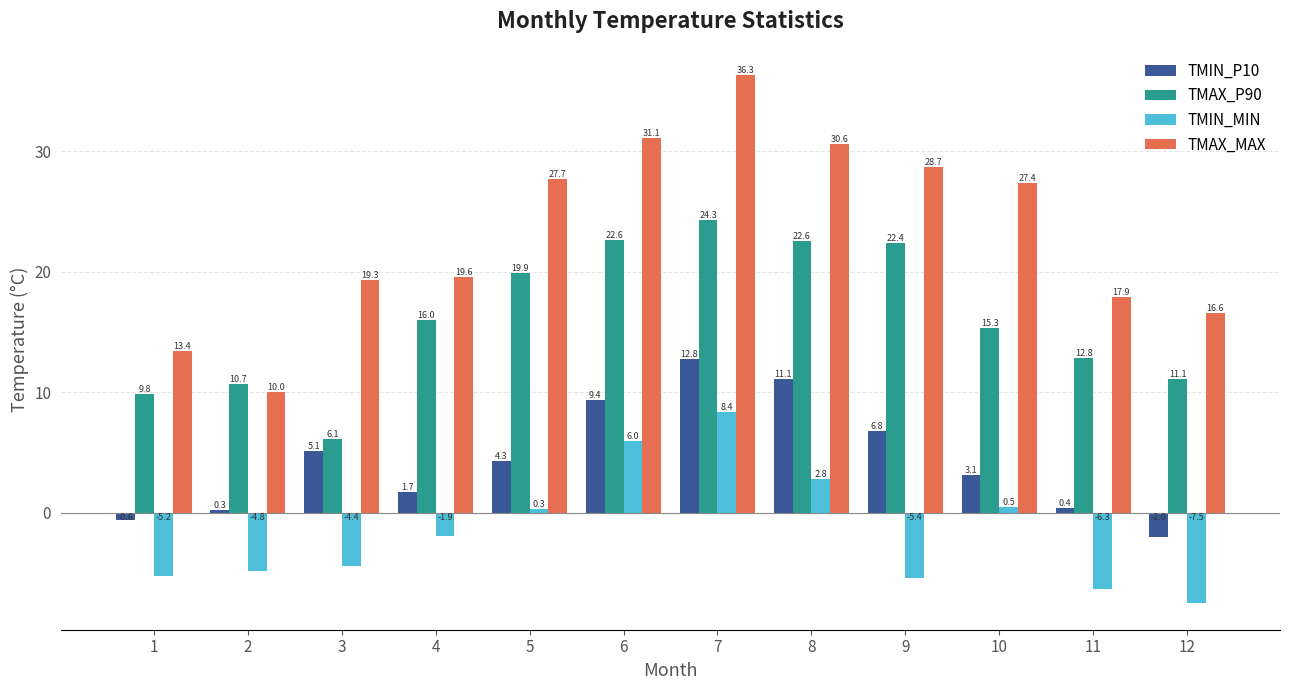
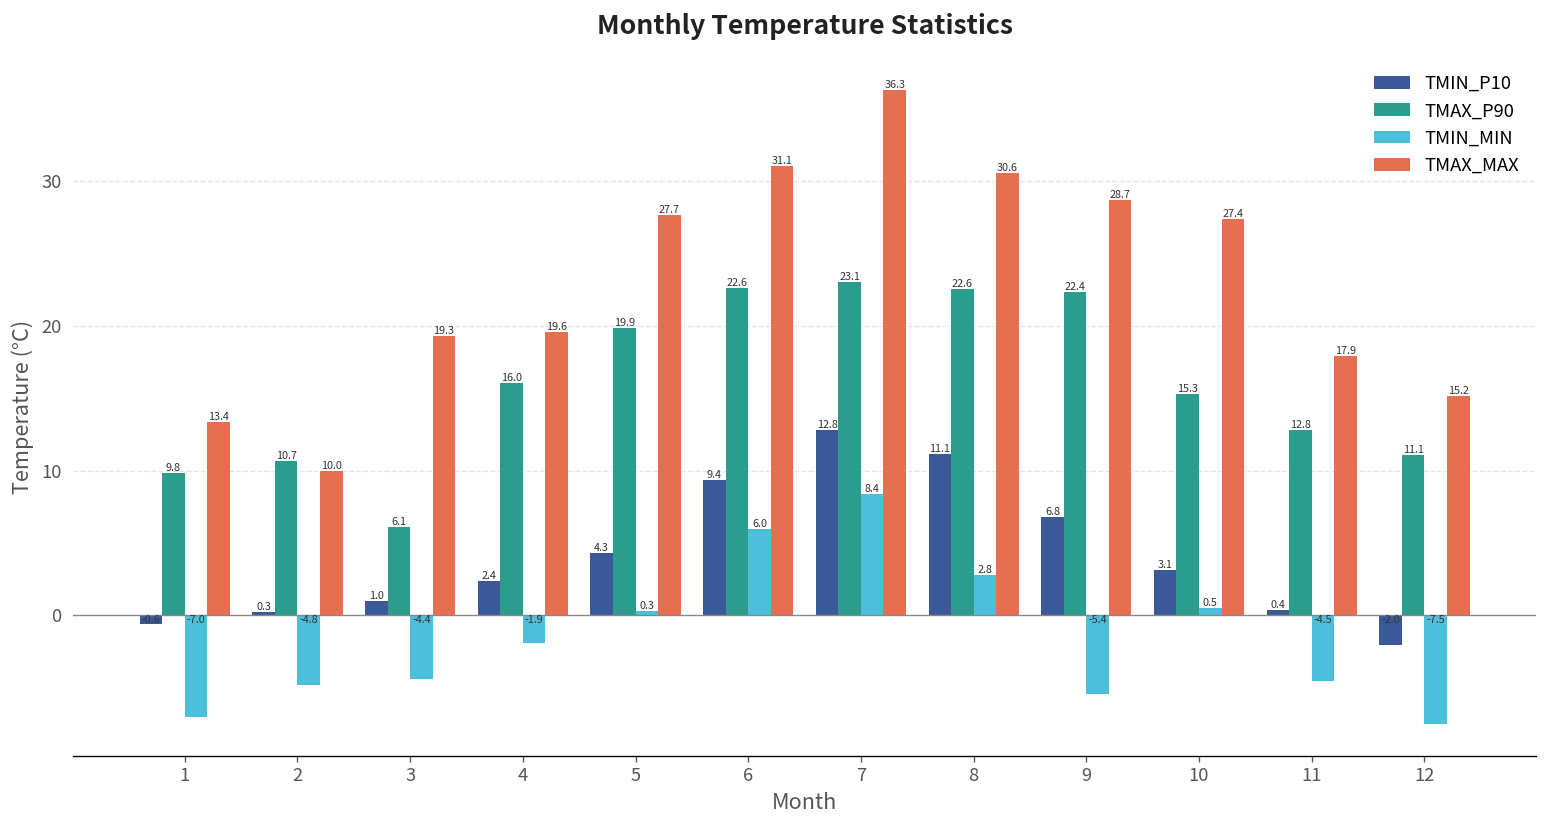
TMIN_MIN, 1: -5.2 -> -7.0
TMIN_P10, 3: 5.1 -> 1.0
TMIN_P10, 4: 1.7 -> 2.4
TMAX_P90, 7: 24.3 -> 23.1
TMIN_MIN, 11: -6.3 -> -4.5
TMAX_MAX, 12: 16.6 -> 15.2
